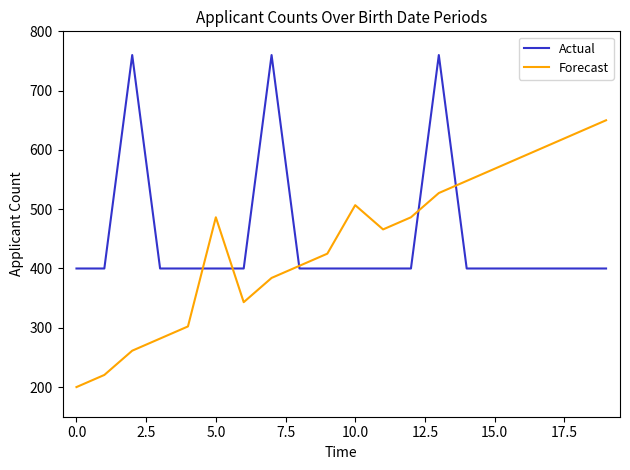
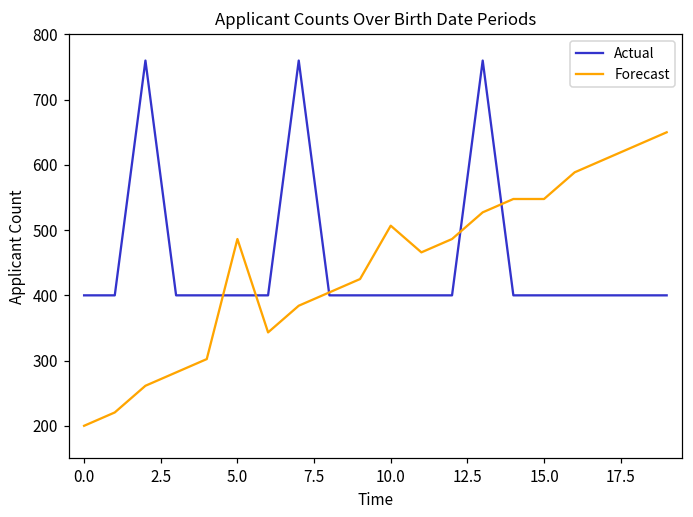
Forecast, 15.0: 570 -> 550
